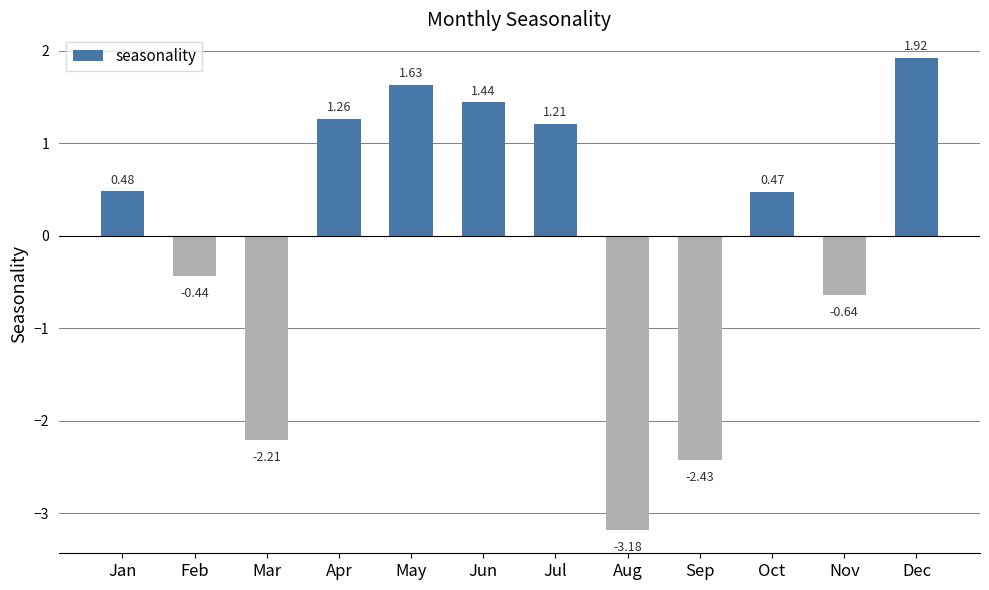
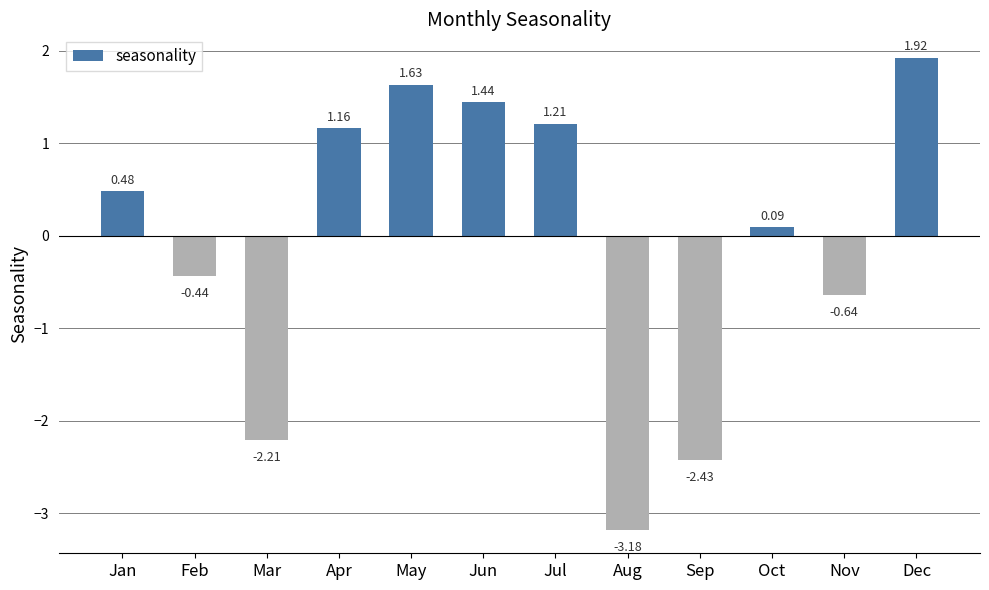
Apr: 1.26 -> 1.16
Oct: 0.47 -> 0.09
